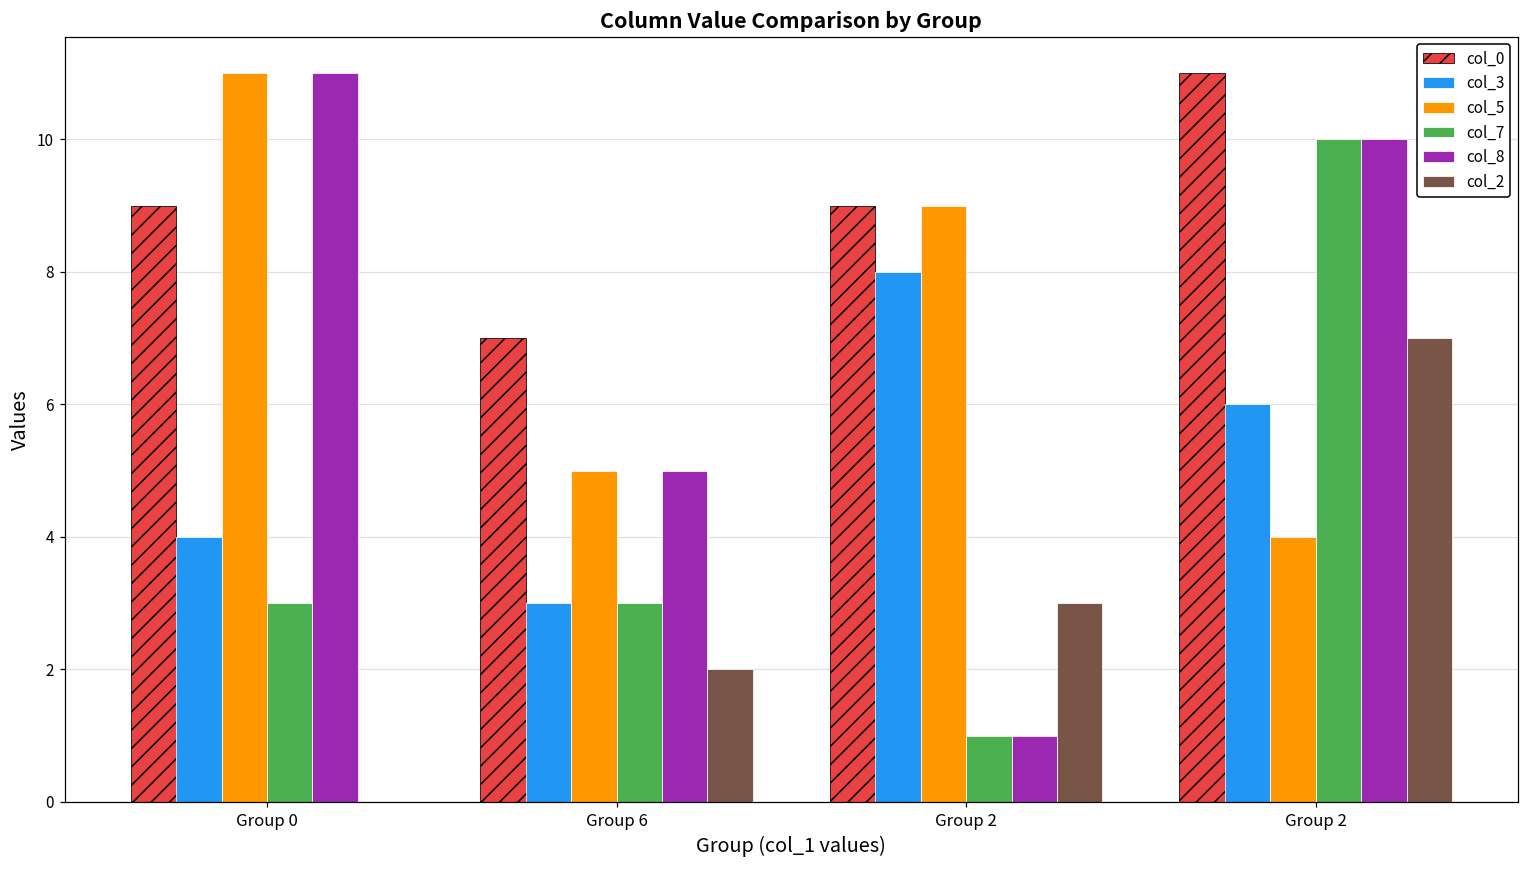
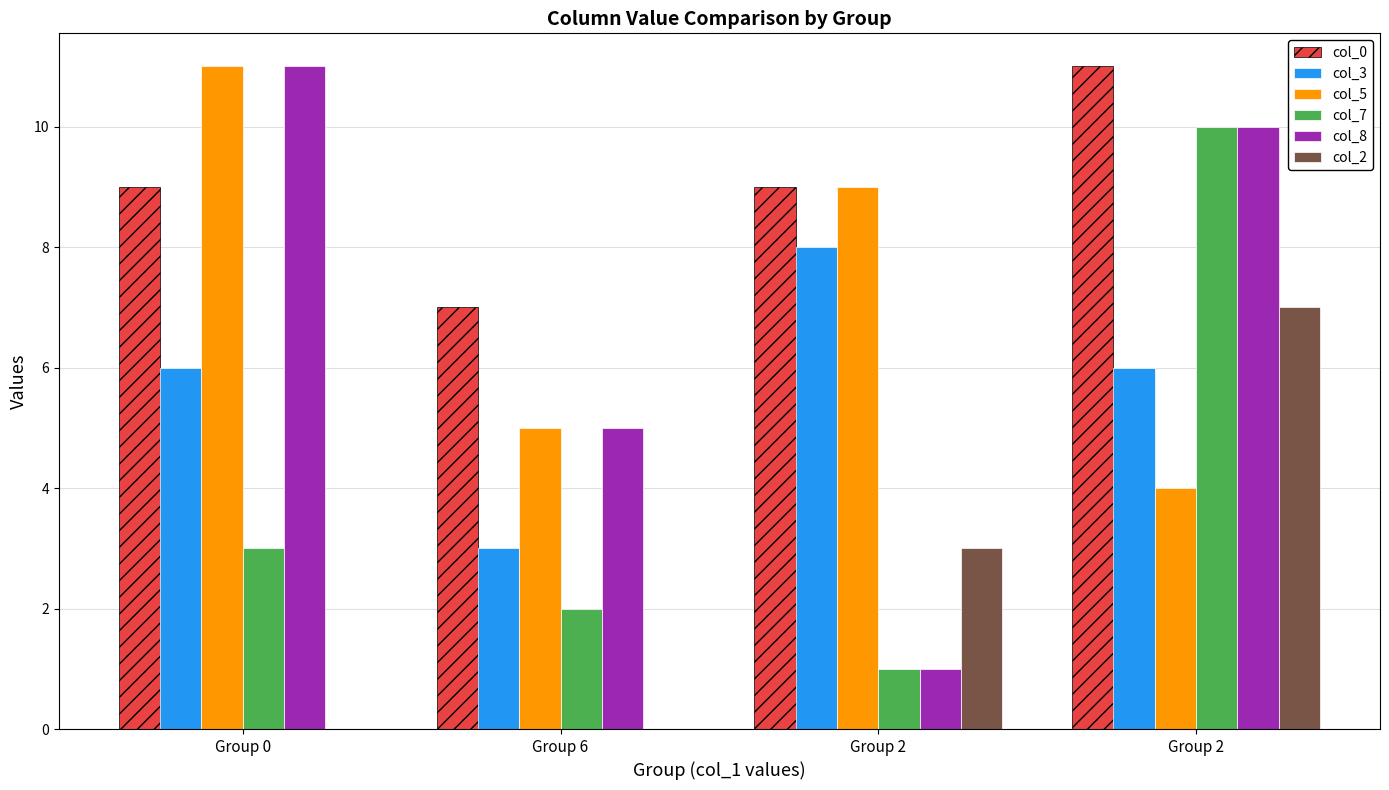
col_3, Group 0: 4 -> 6
col_7, Group 6: 3 -> 2
col_2, Group 6: 2 -> 0
